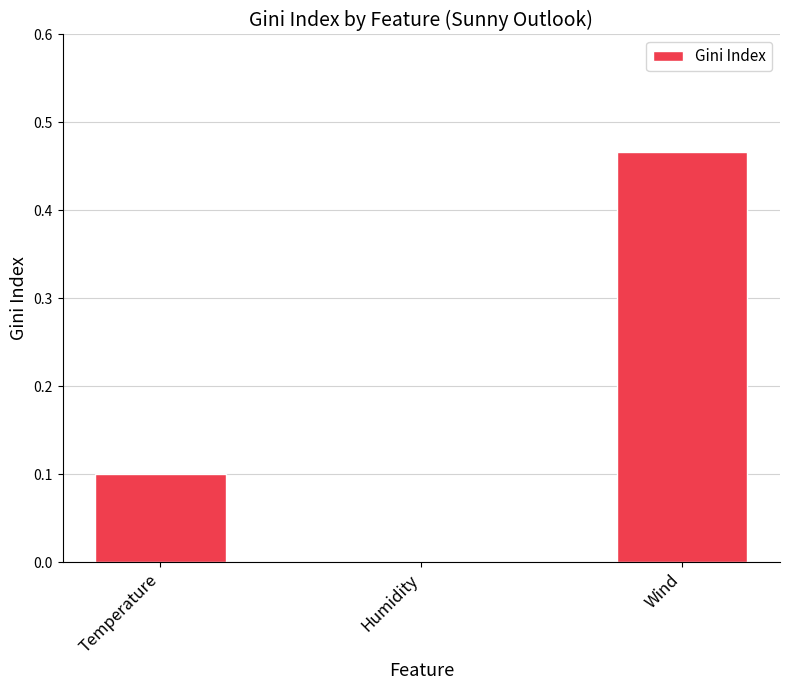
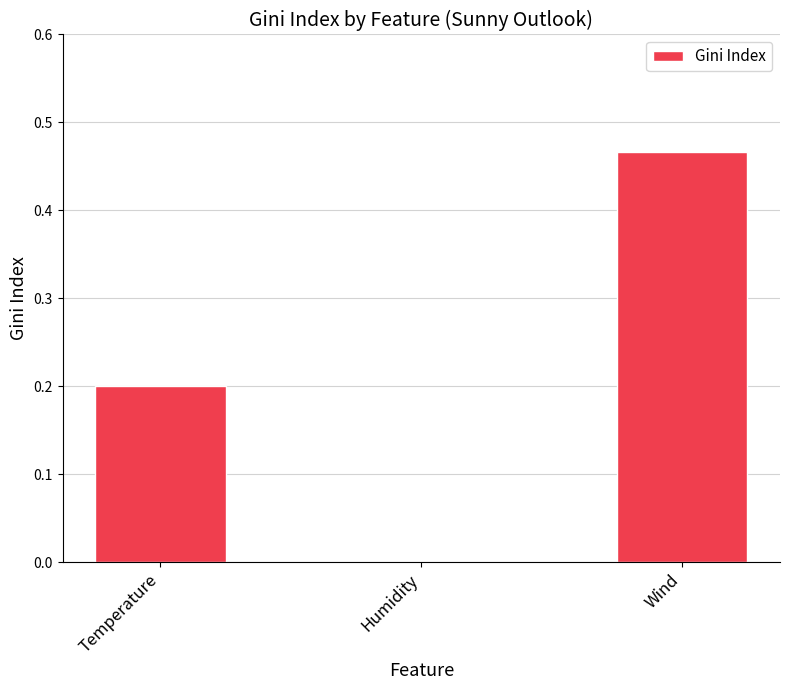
Temperature: 0.1 -> 0.2
